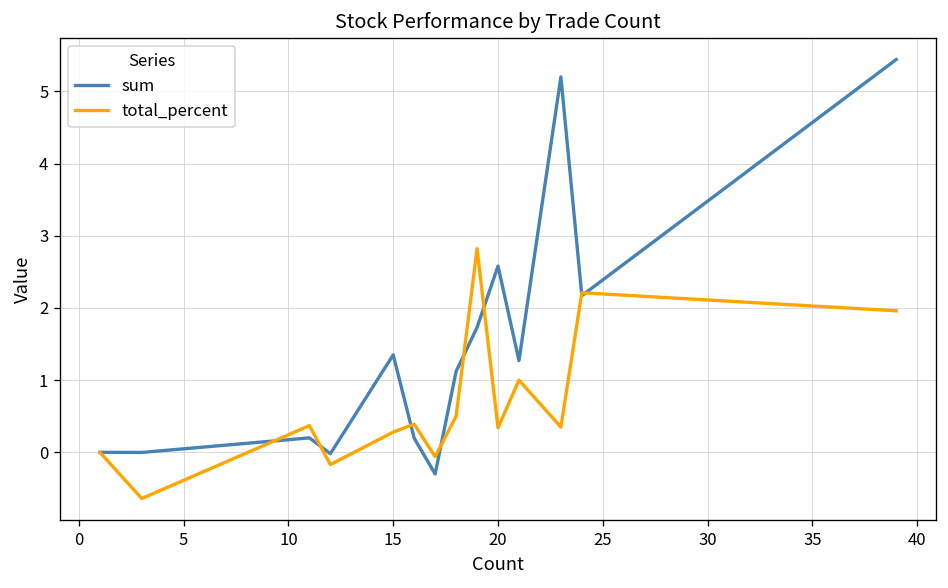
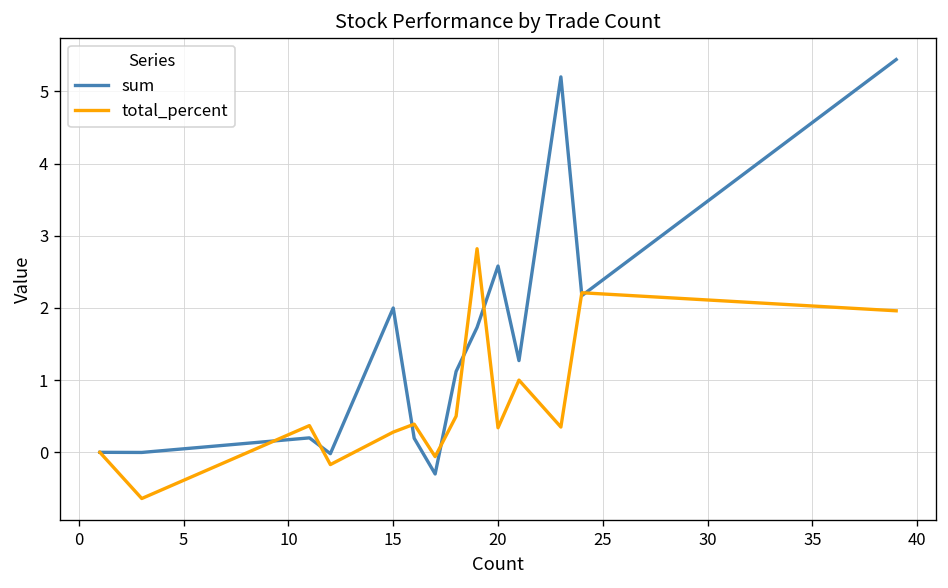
sum, 15: 1.4 -> 2.0
